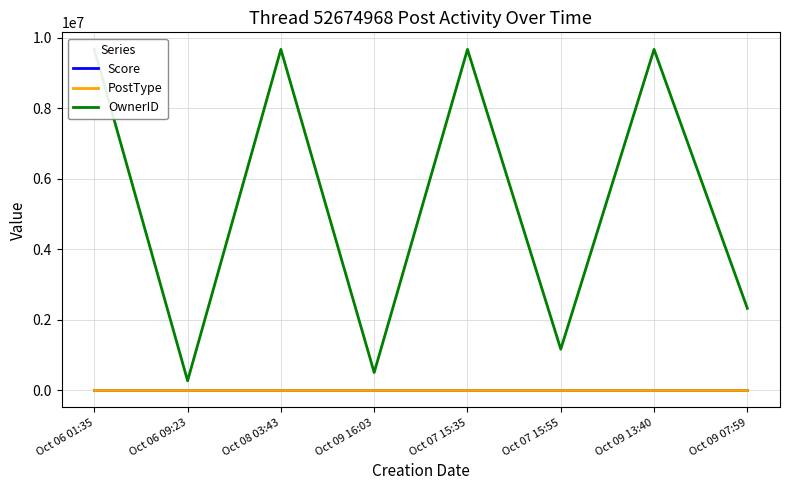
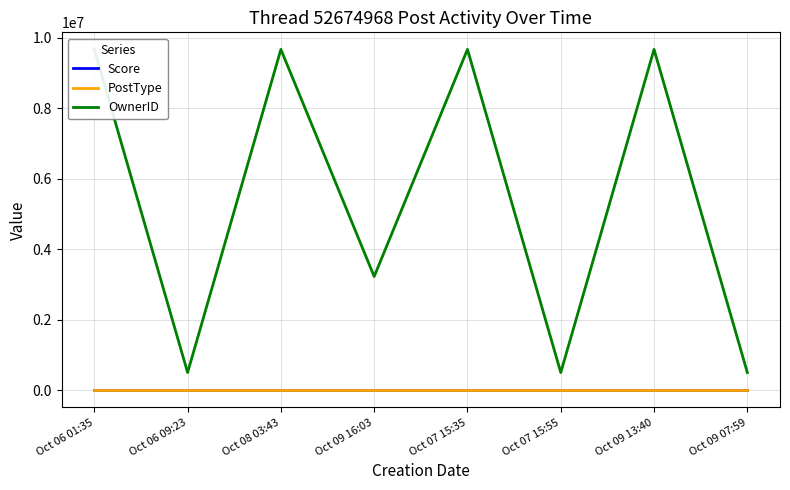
OwnerID, Oct 06 09:23: 300000 -> 500000
OwnerID, Oct 09 16:03: 500000 -> 3200000
OwnerID, Oct 07 15:55: 1200000 -> 500000
OwnerID, Oct 09 07:59: 2300000 -> 500000
